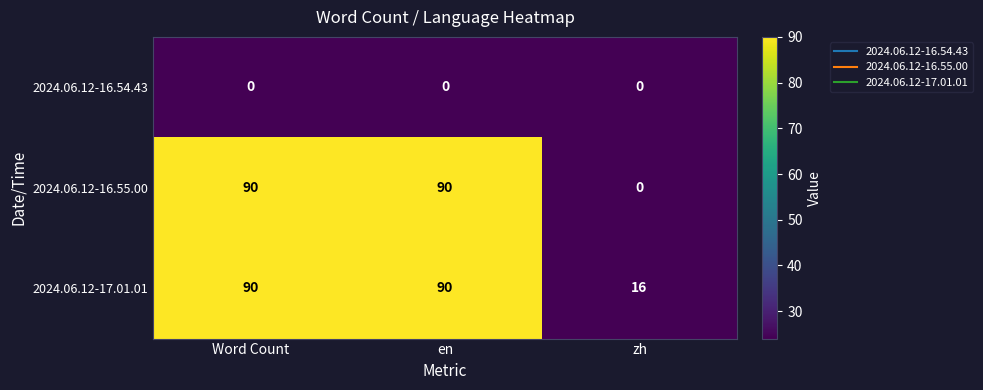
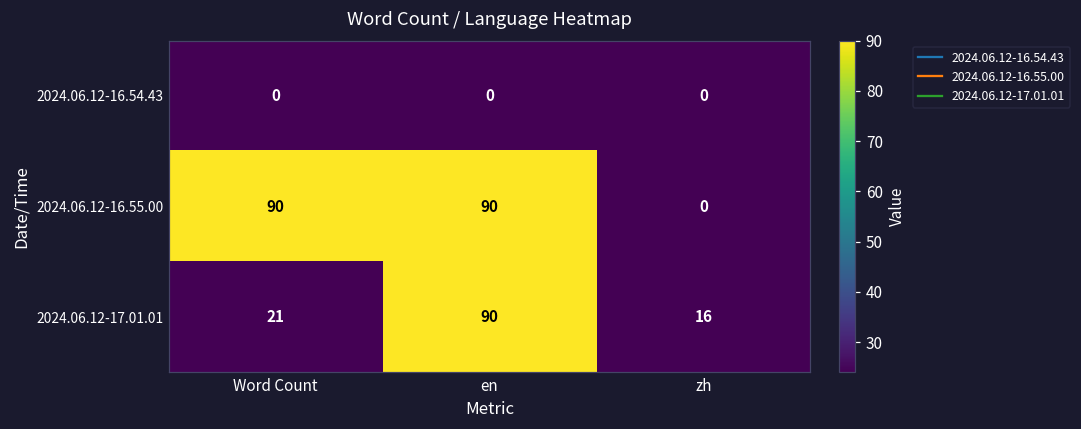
2024.06.12-17.01.01, Word Count: 90 -> 21
